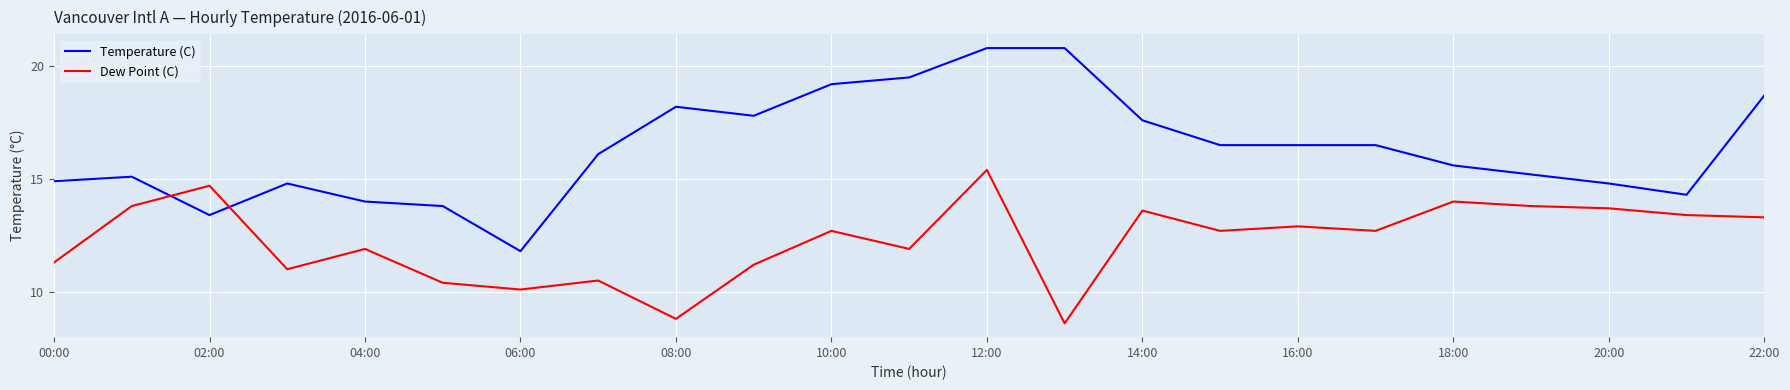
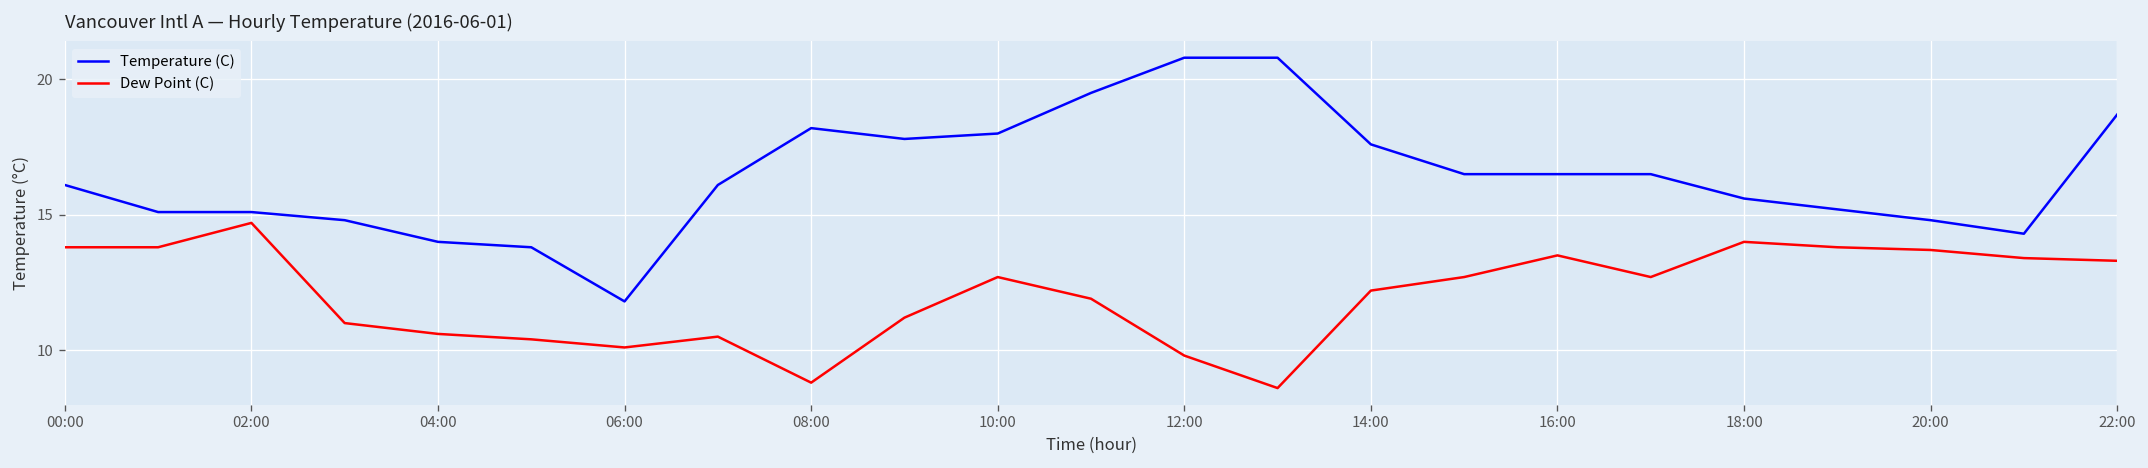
Temperature (C), 00:00: 14.9 -> 16.1
Dew Point (C), 00:00: 11.3 -> 13.8
Temperature (C), 02:00: 13.4 -> 15.1
Dew Point (C), 04:00: 11.9 -> 10.6
Temperature (C), 10:00: 19.2 -> 18.0
Dew Point (C), 12:00: 15.4 -> 9.8
Dew Point (C), 14:00: 13.6 -> 12.2
Dew Point (C), 16:00: 12.9 -> 13.5
